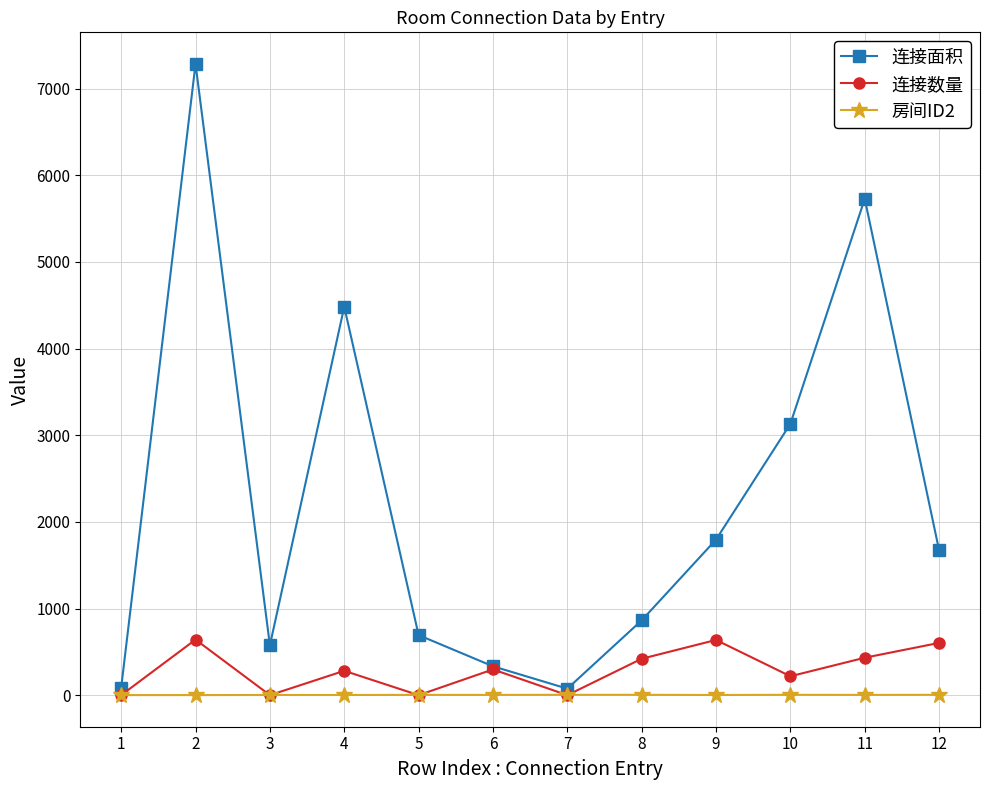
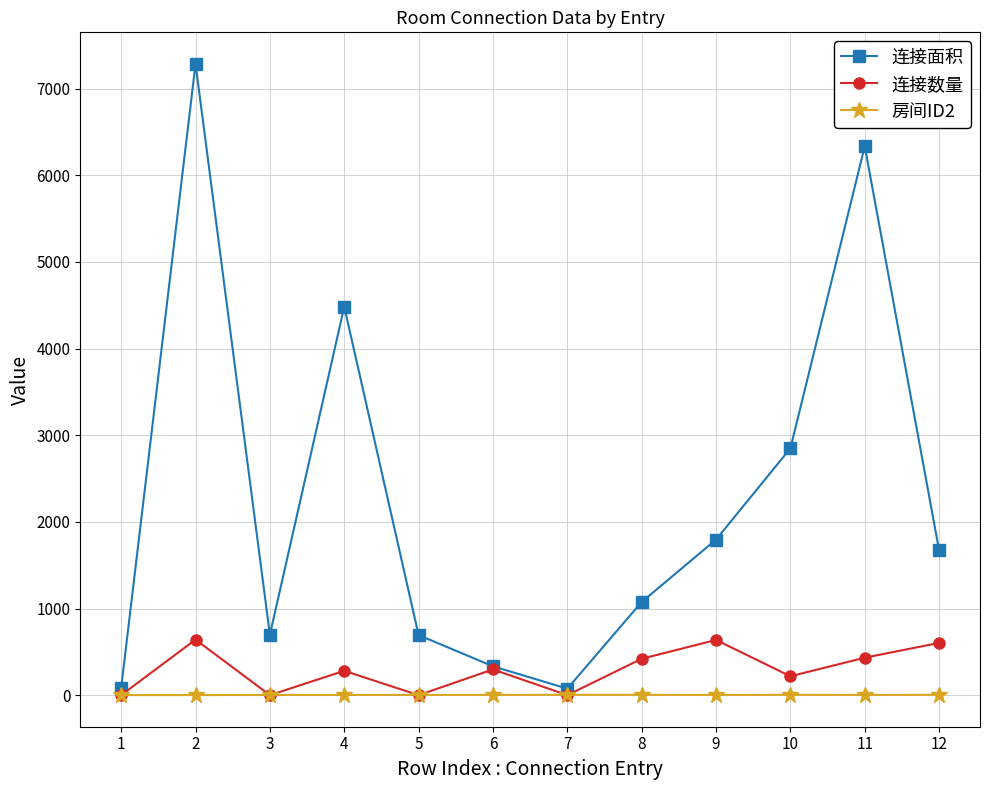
连接面积, 3: 600 -> 700
连接面积, 8: 900 -> 1100
连接面积, 10: 3100 -> 2800
连接面积, 11: 5700 -> 6300
